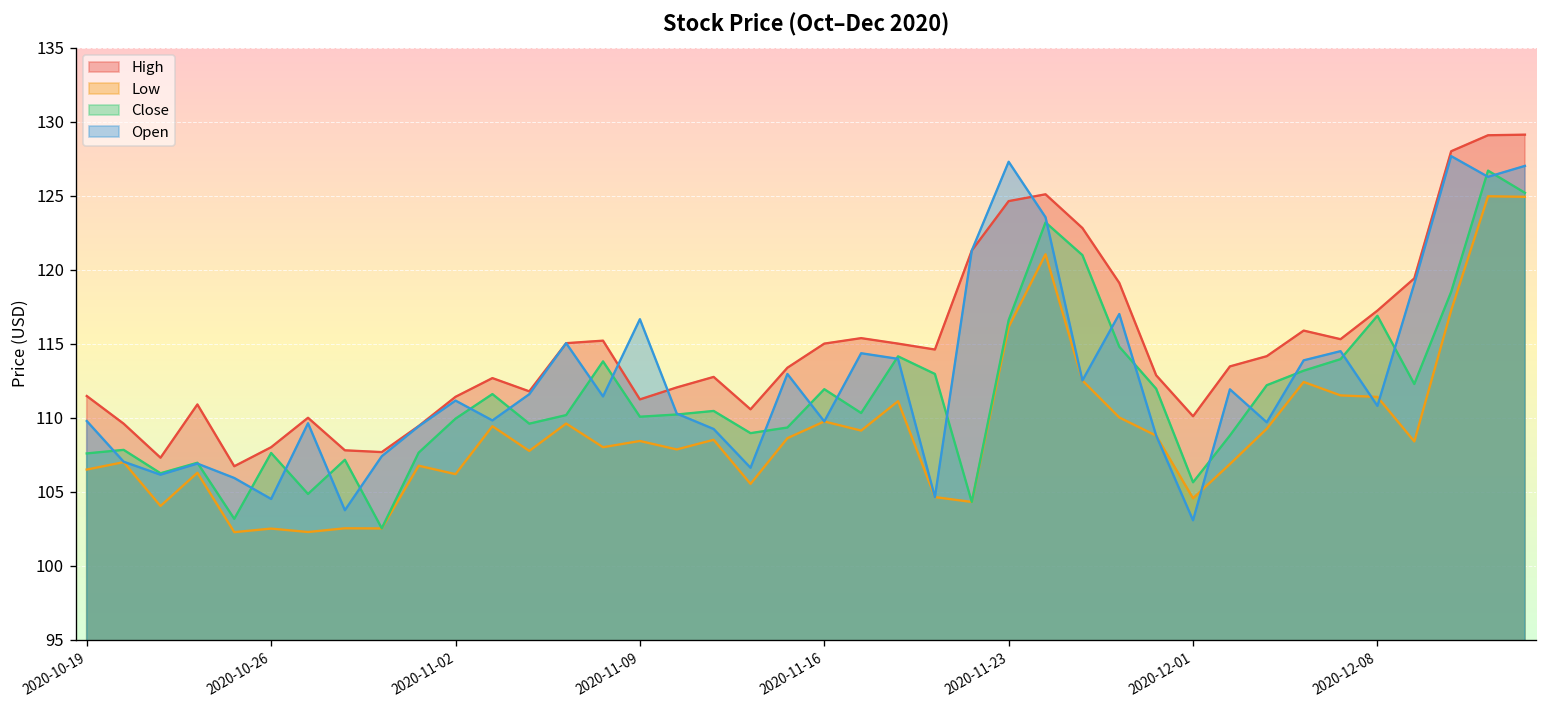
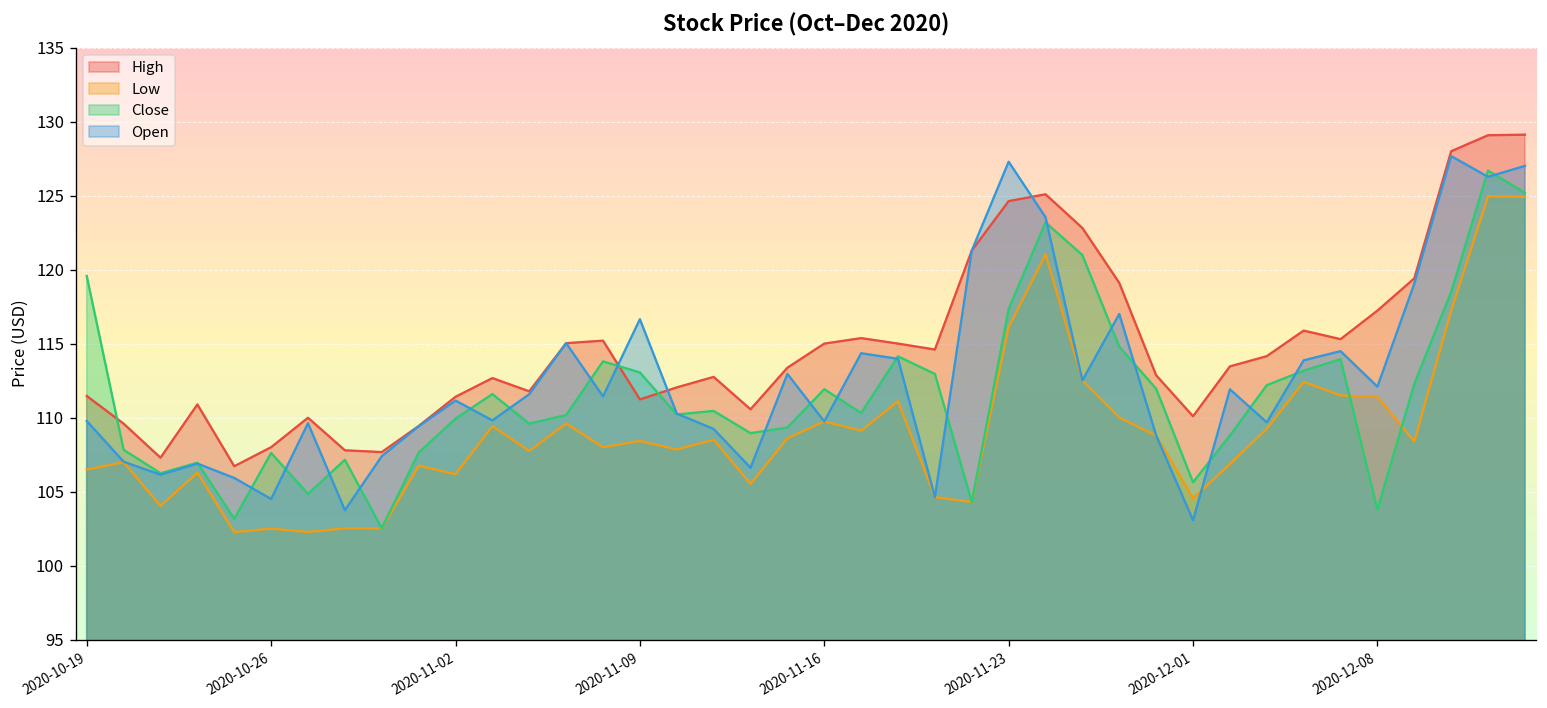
Close, 2020-10-19: 107.6 -> 119.6
Close, 2020-11-09: 110.1 -> 113.1
Close, 2020-11-23: 116.6 -> 117.3
Close, 2020-12-08: 116.9 -> 103.8
Open, 2020-12-08: 110.8 -> 112.1
